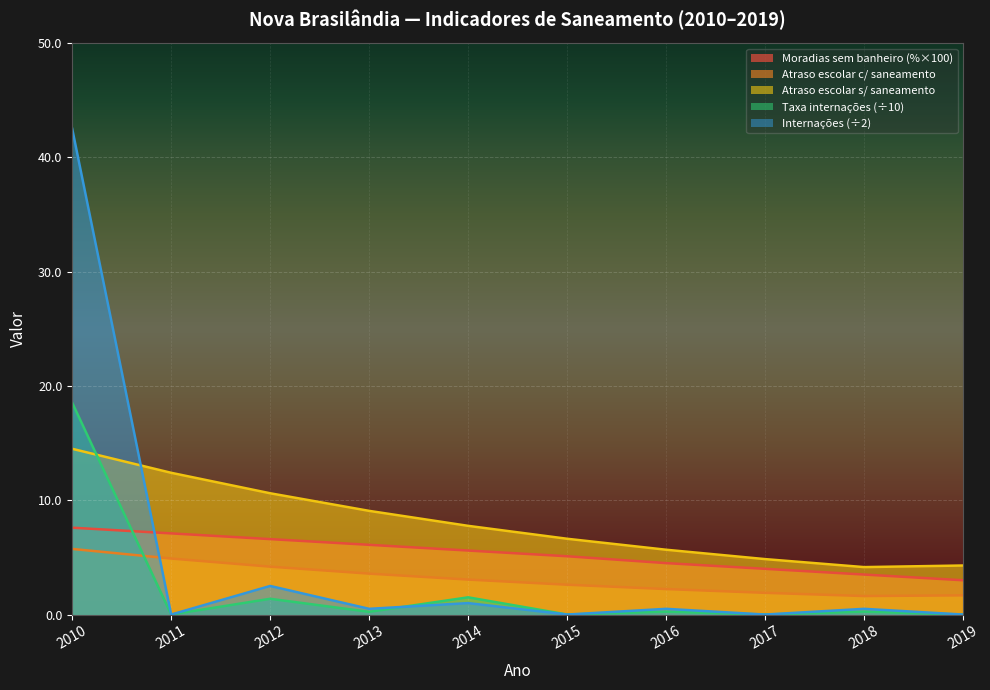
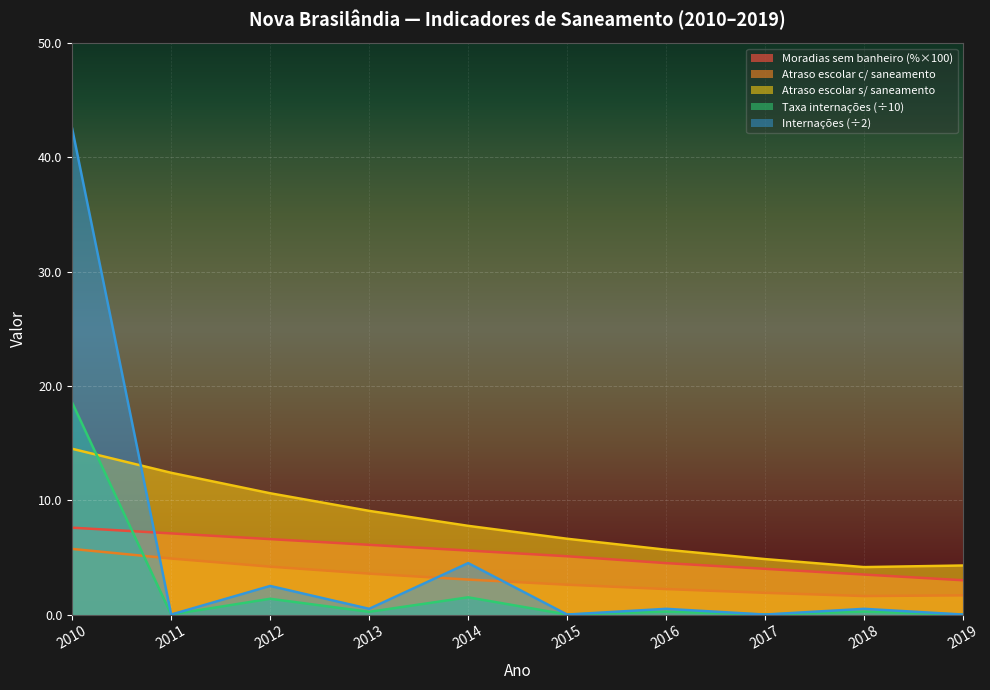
Internações (÷2), 2014: 1.0 -> 4.5
